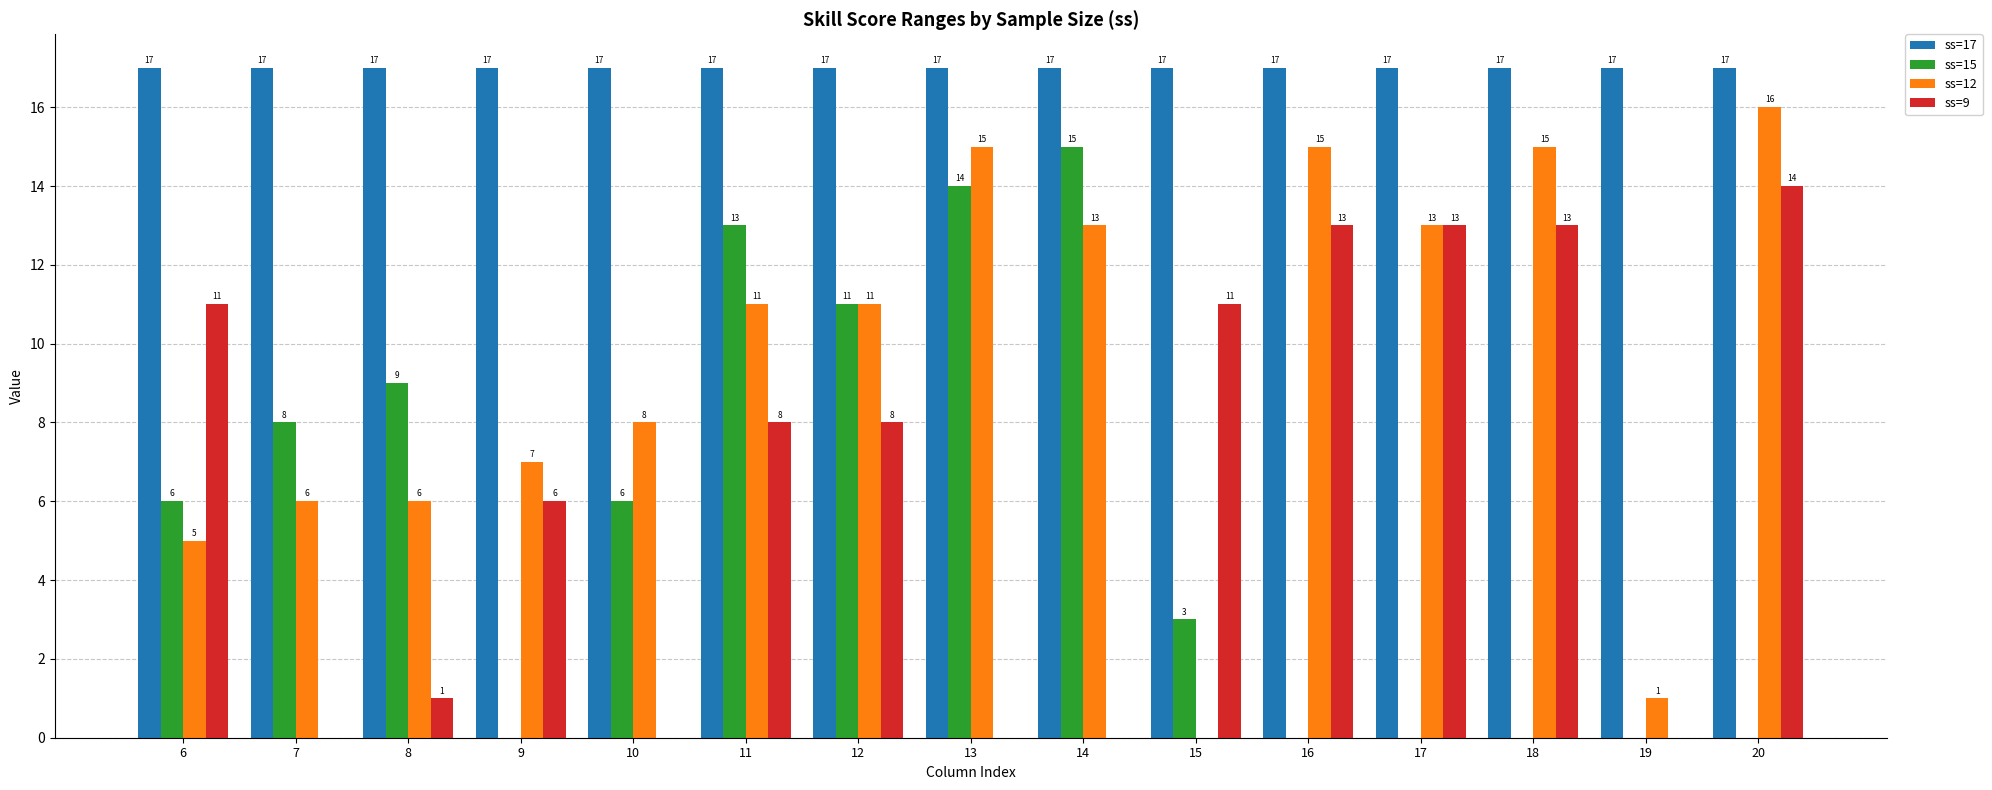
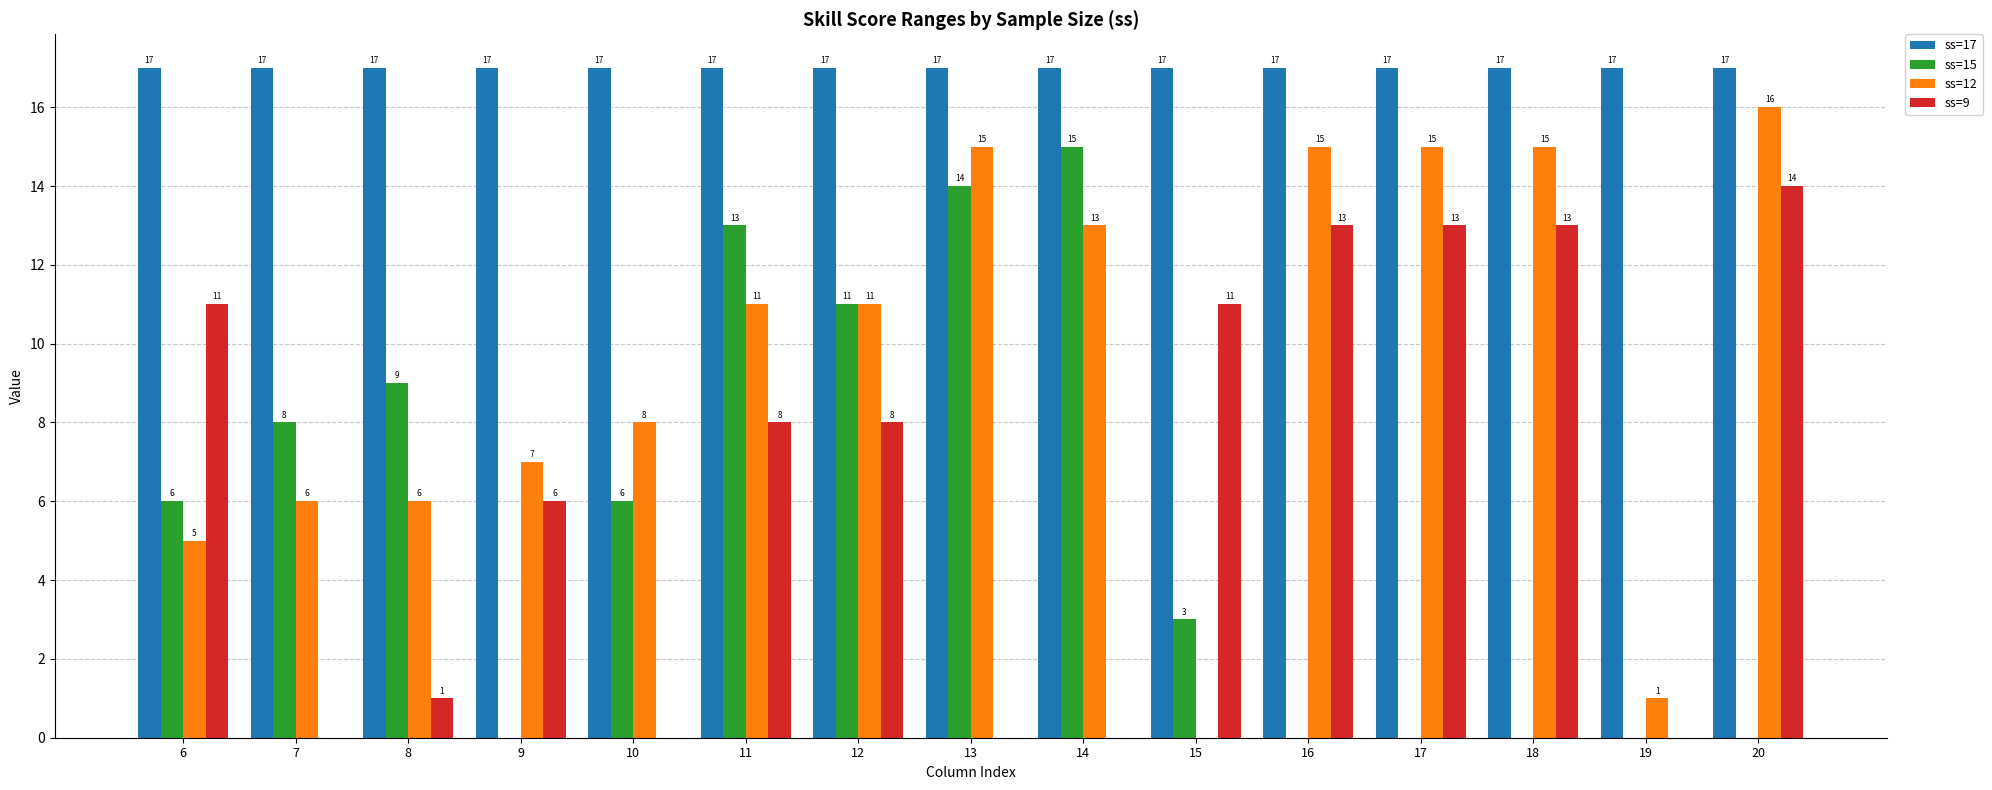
ss=12, 17: 13 -> 15
